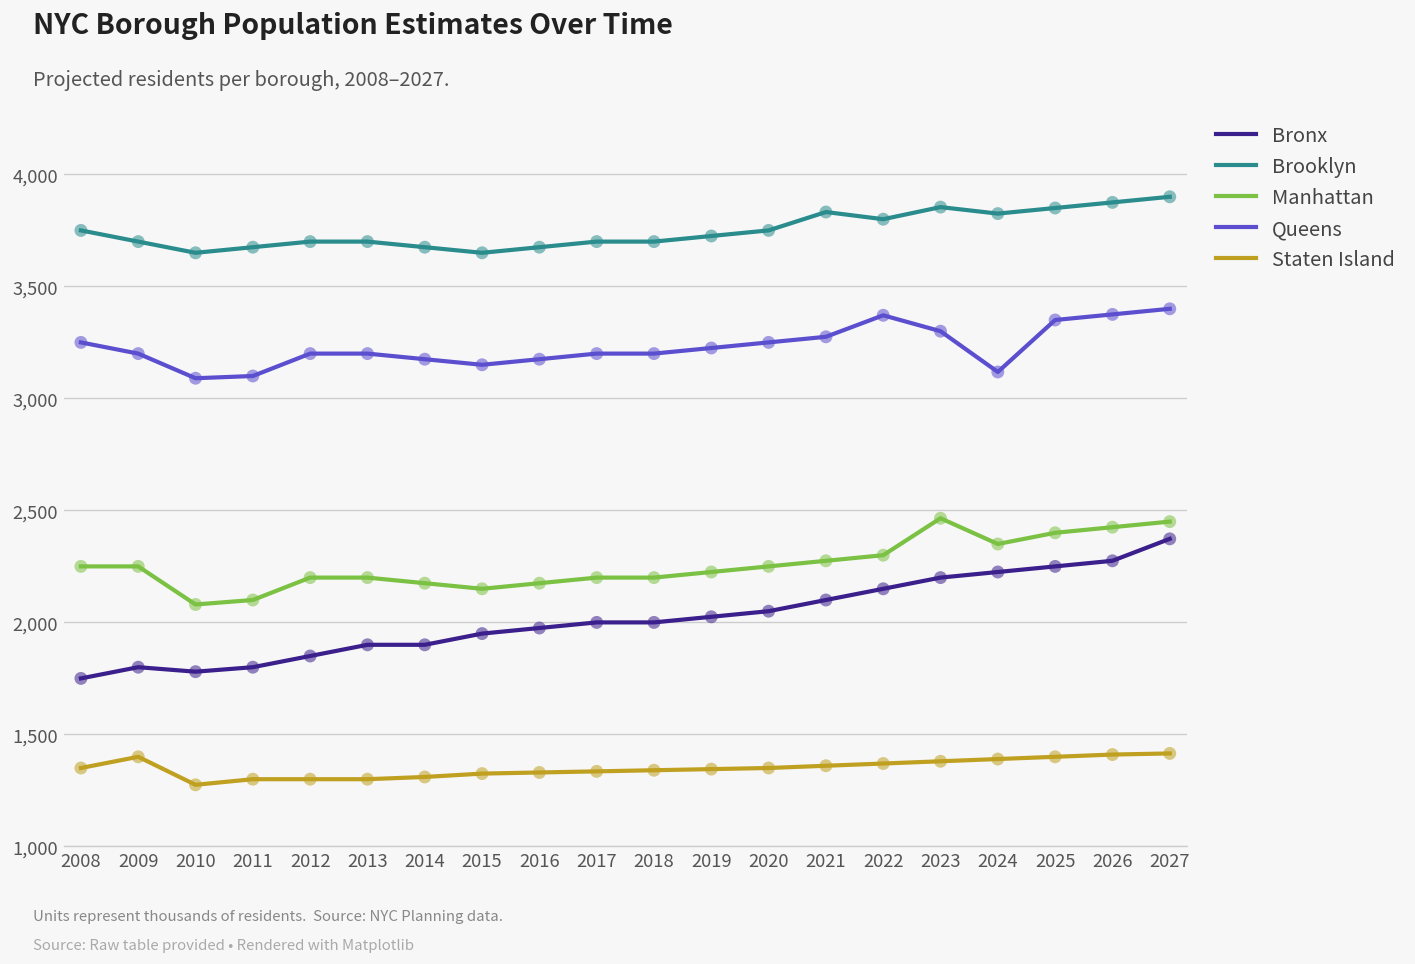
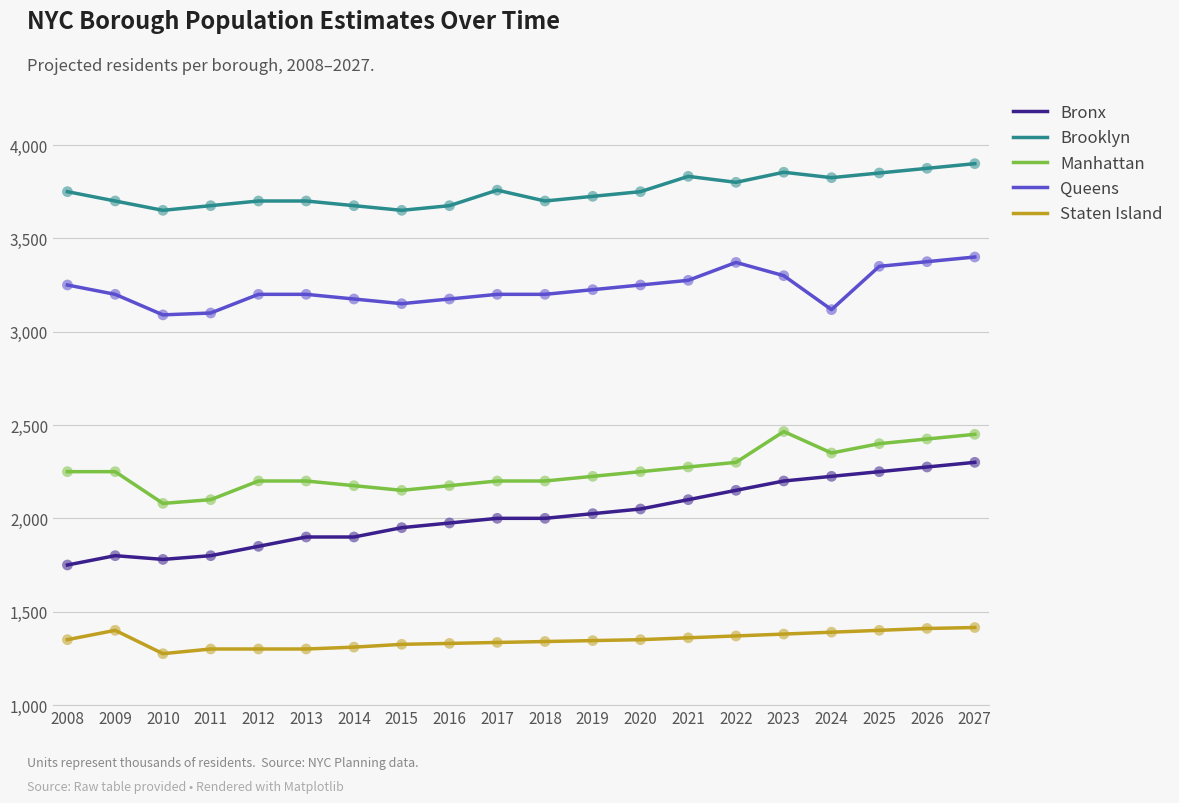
Brooklyn, 2017: 3,700 -> 3,760
Bronx, 2027: 2,370 -> 2,300
